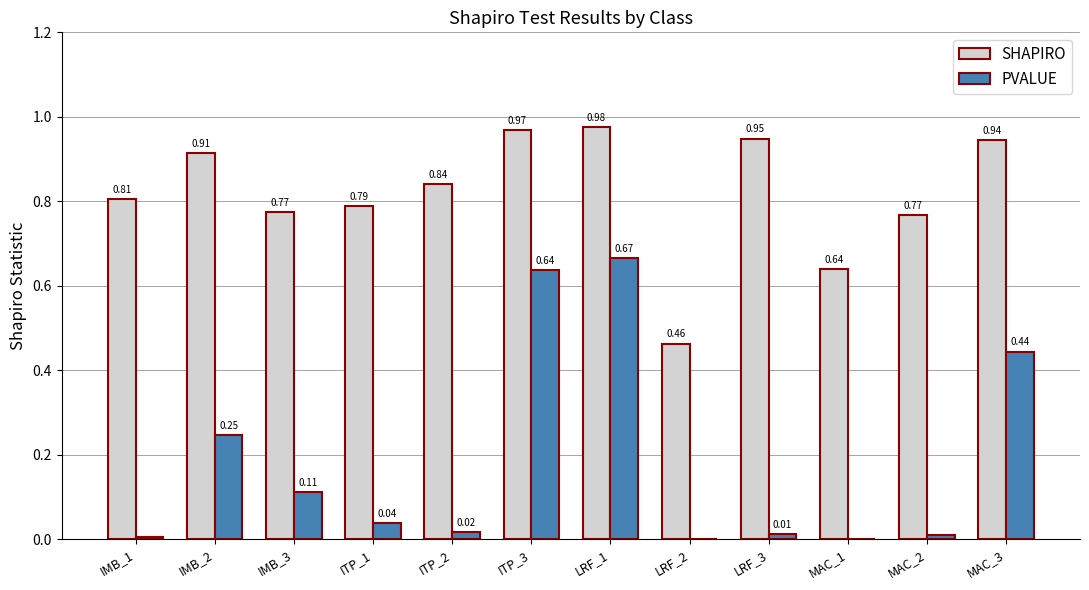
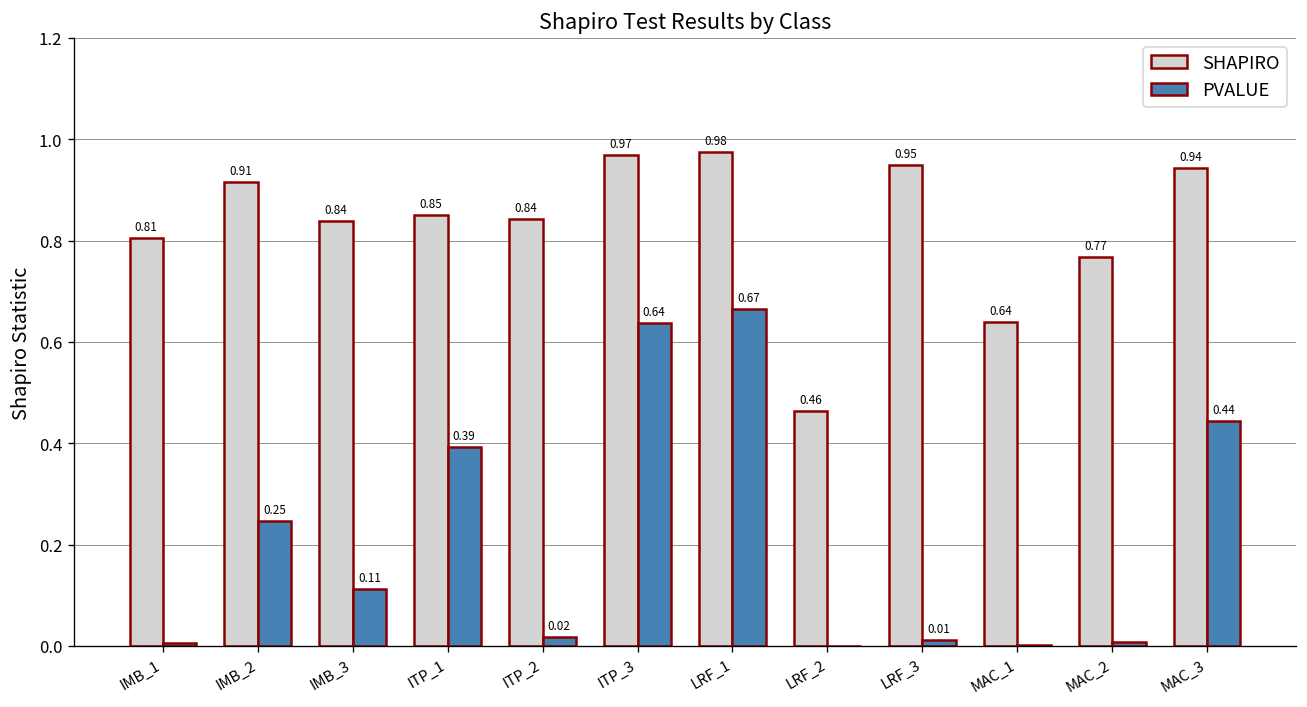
SHAPIRO, IMB_3: 0.77 -> 0.84
SHAPIRO, ITP_1: 0.79 -> 0.85
PVALUE, ITP_1: 0.04 -> 0.39
